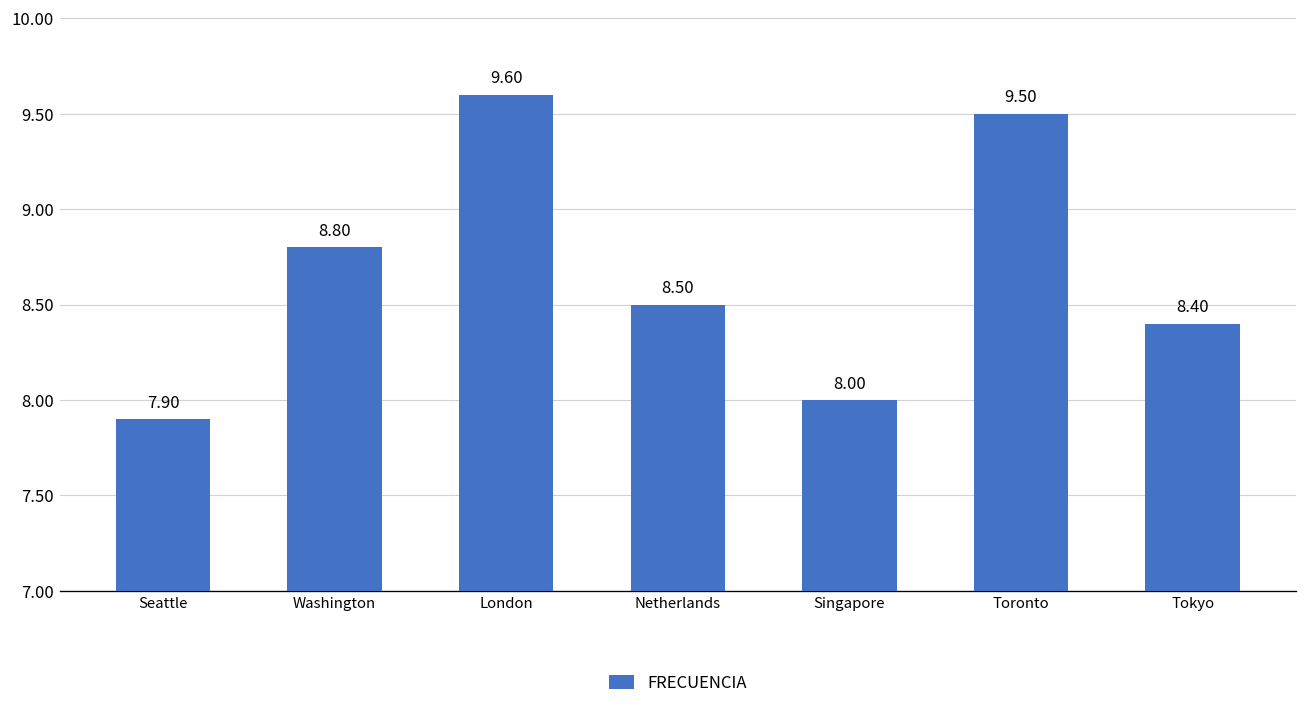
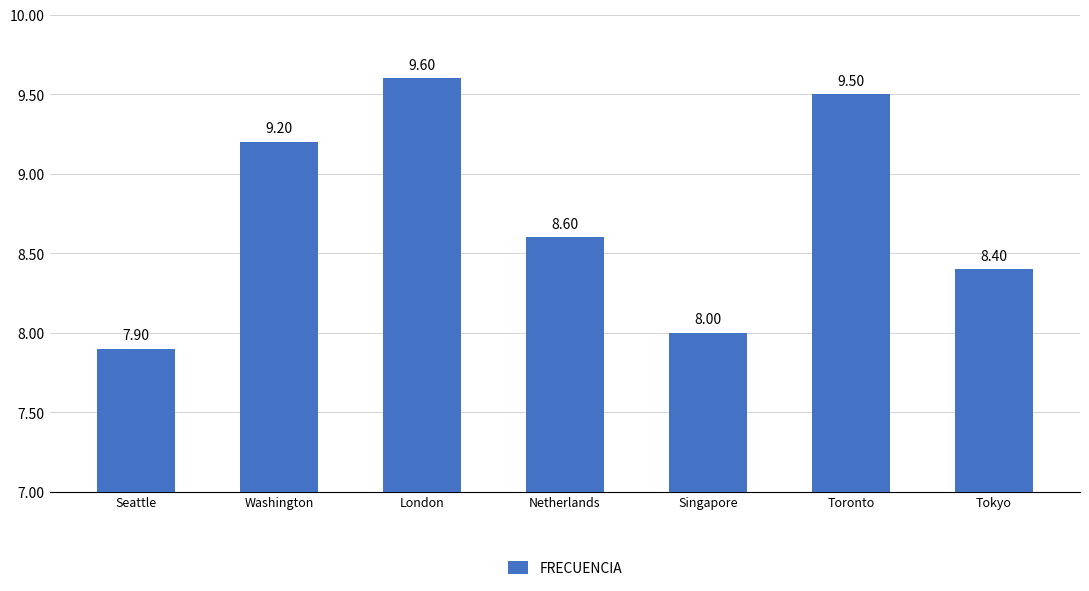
Washington: 8.80 -> 9.20
Netherlands: 8.50 -> 8.60
